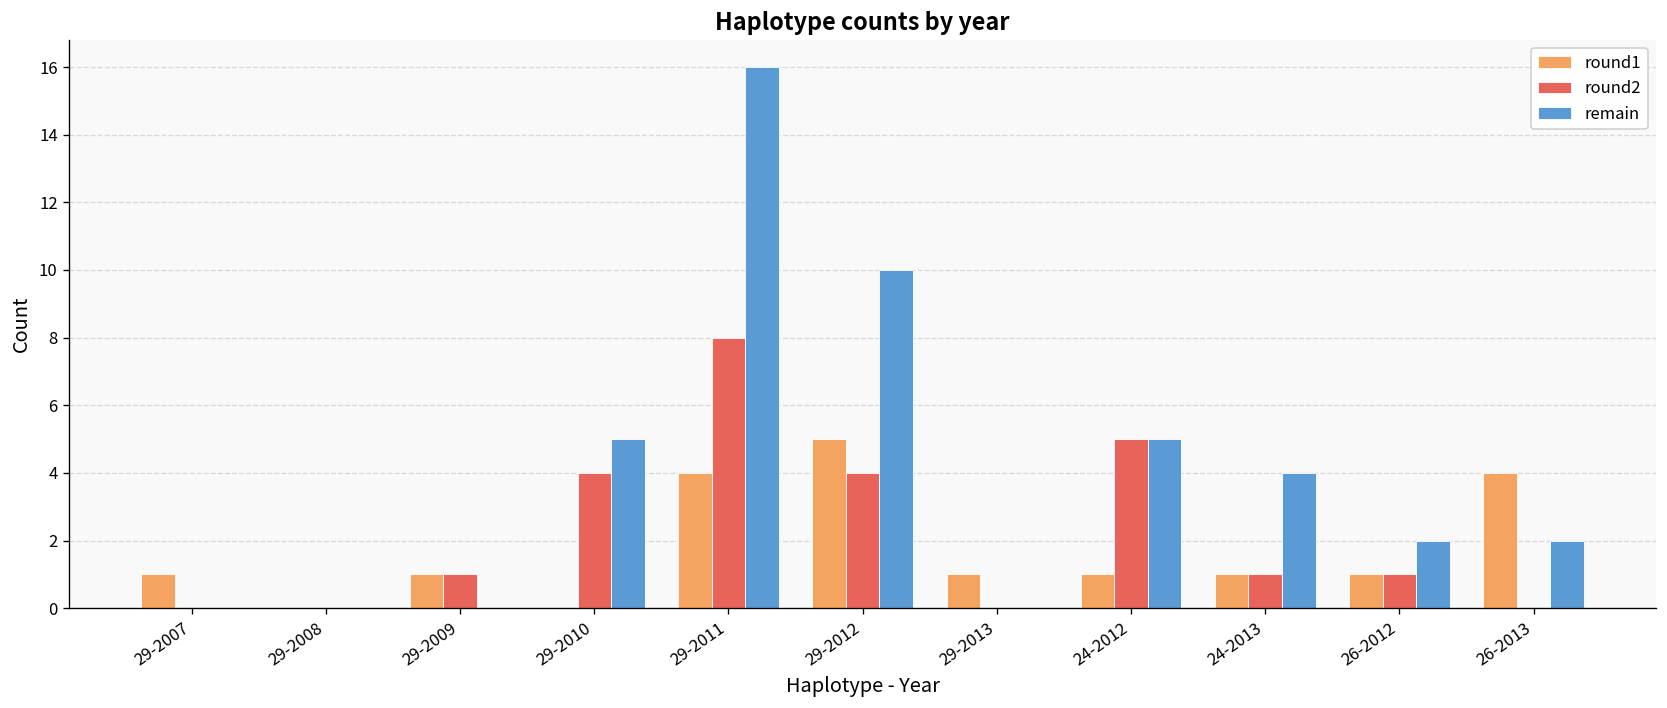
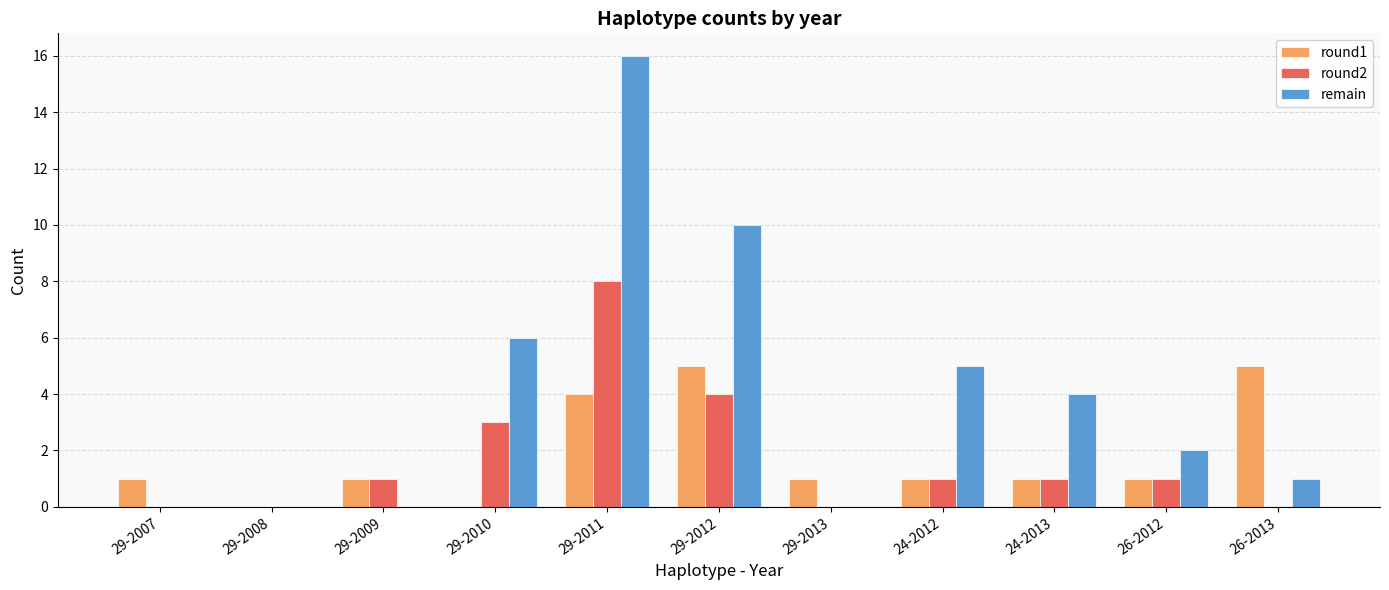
round2, 29-2010: 4 -> 3
remain, 29-2010: 5 -> 6
round2, 24-2012: 5 -> 1
round1, 26-2013: 4 -> 5
remain, 26-2013: 2 -> 1
